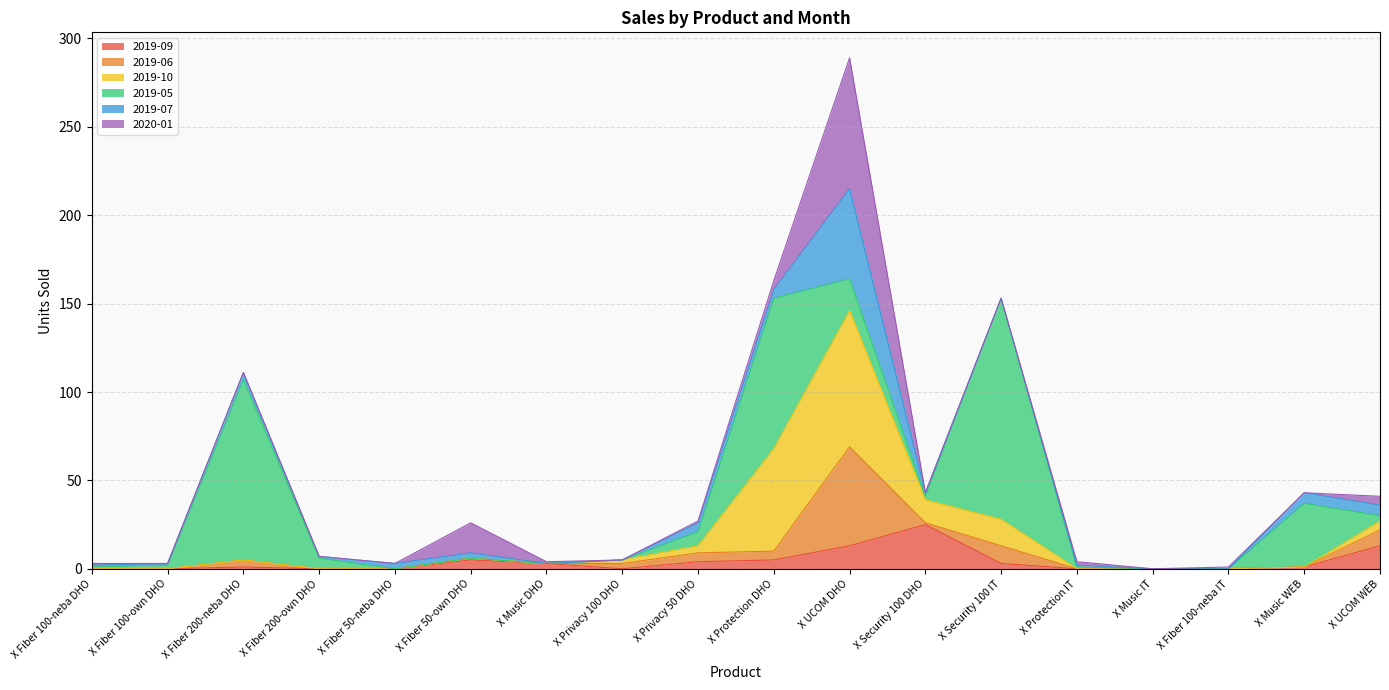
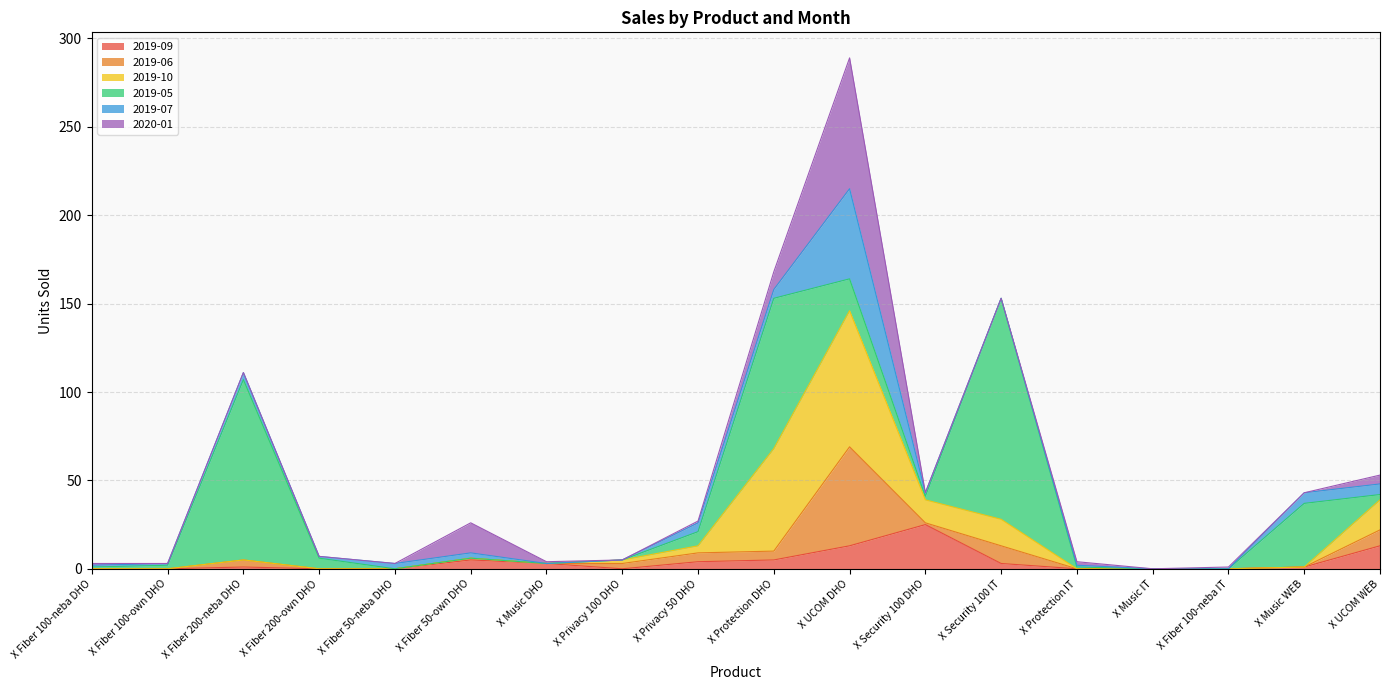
2020-01, X Protection DHO: 5 -> 10
2019-10, X UCOM WEB: 5 -> 17
